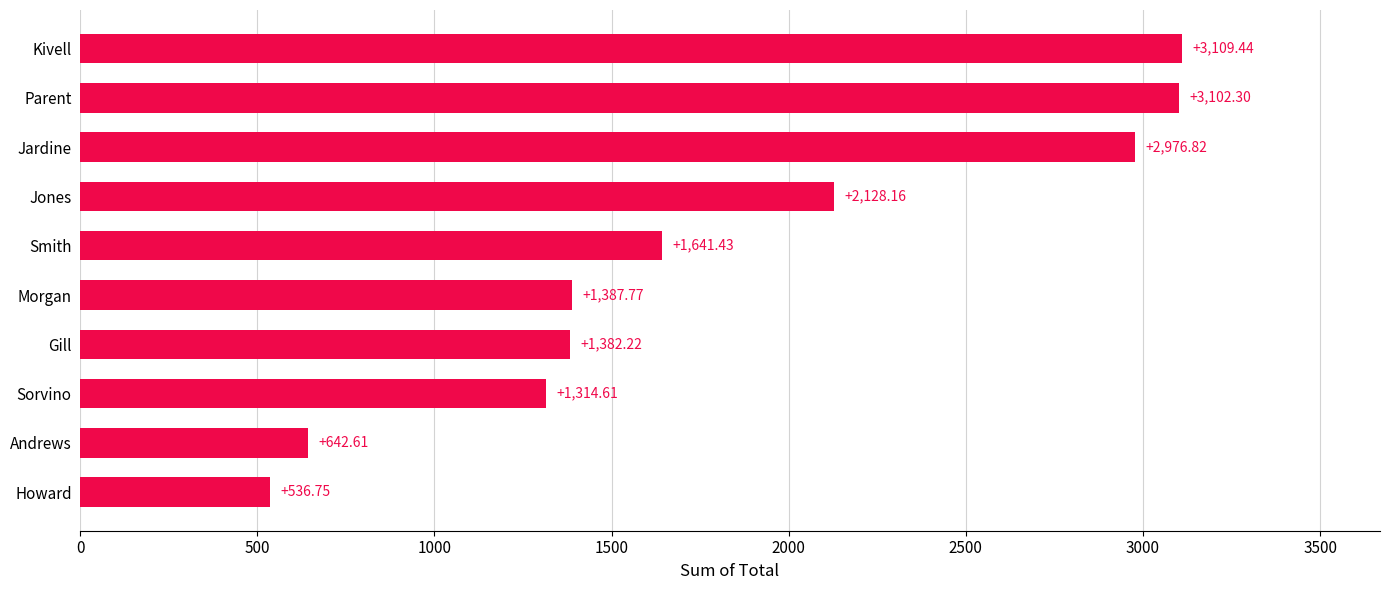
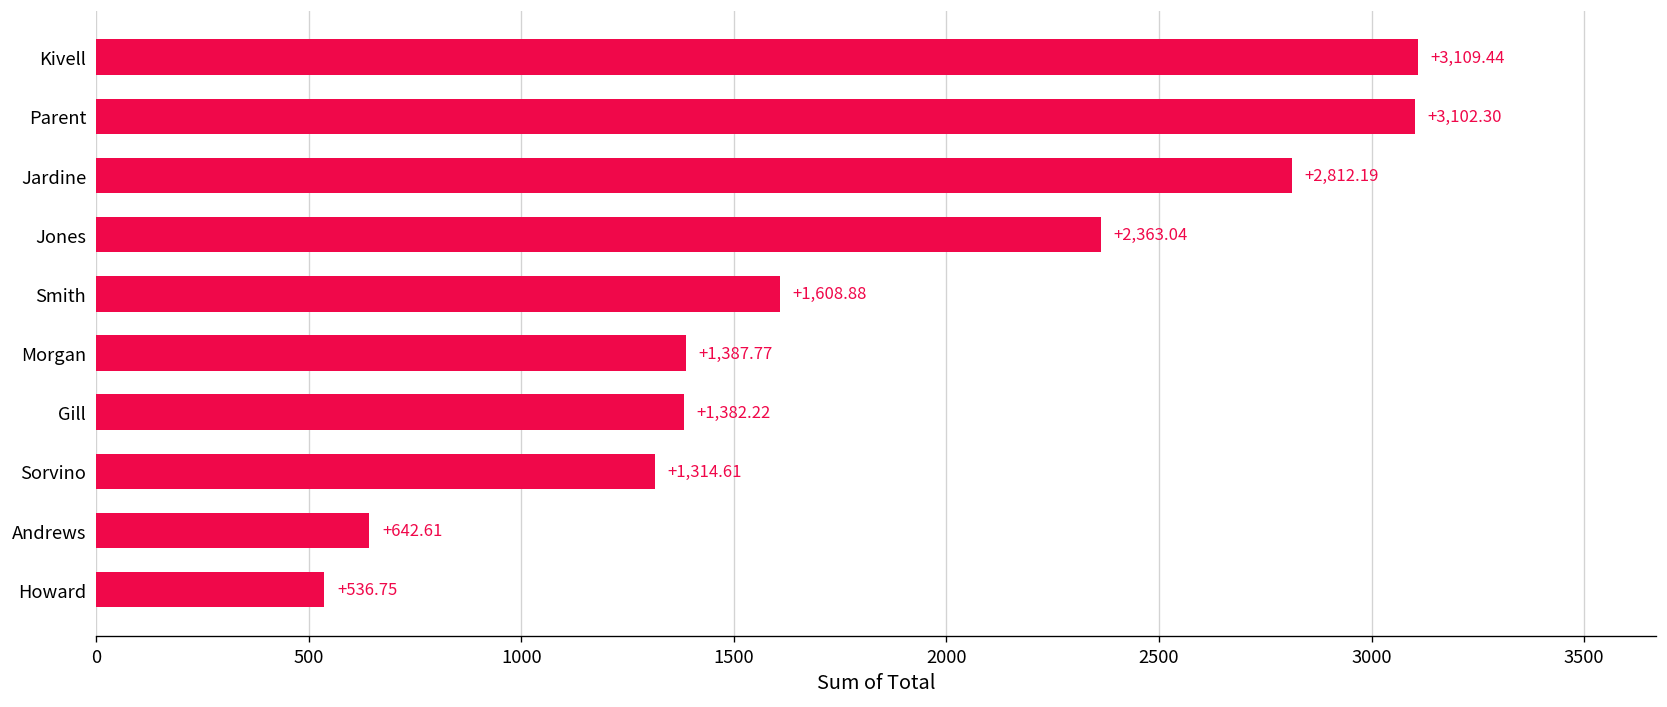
Jardine: +2,976.82 -> +2,812.19
Jones: +2,128.16 -> +2,363.04
Smith: +1,641.43 -> +1,608.88
